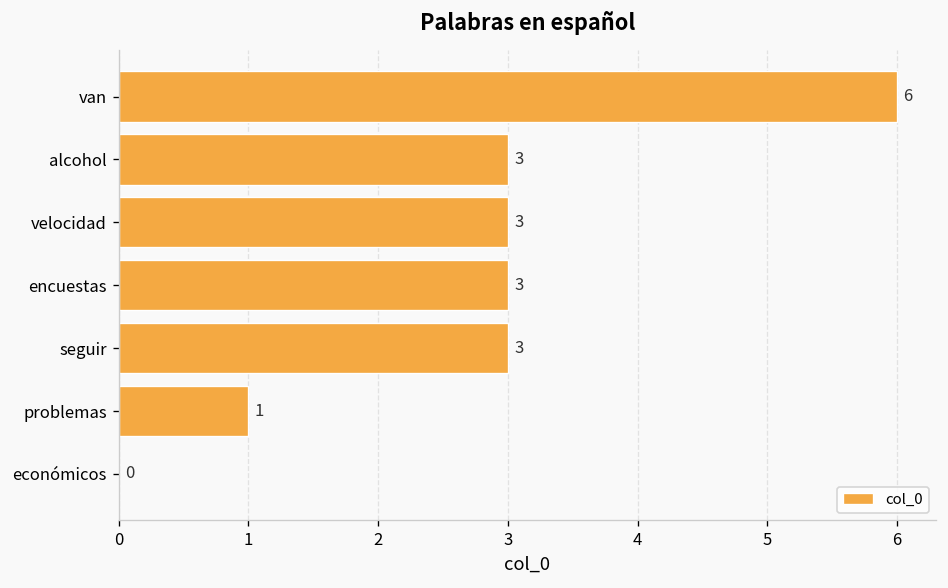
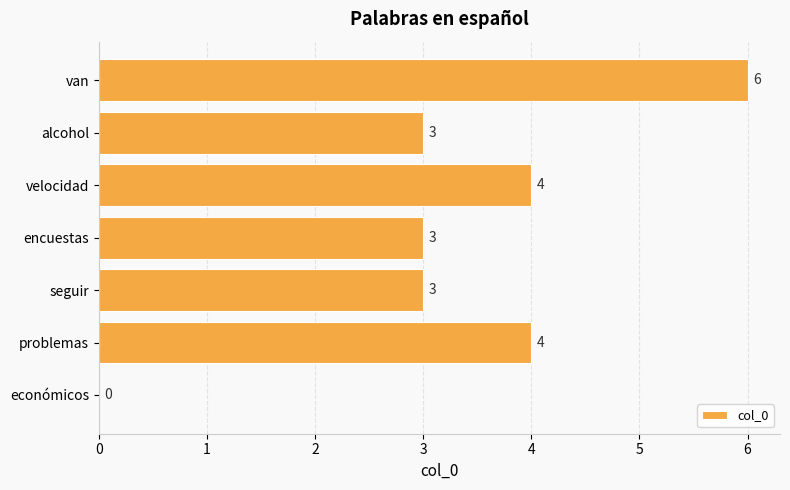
velocidad: 3 -> 4
problemas: 1 -> 4
